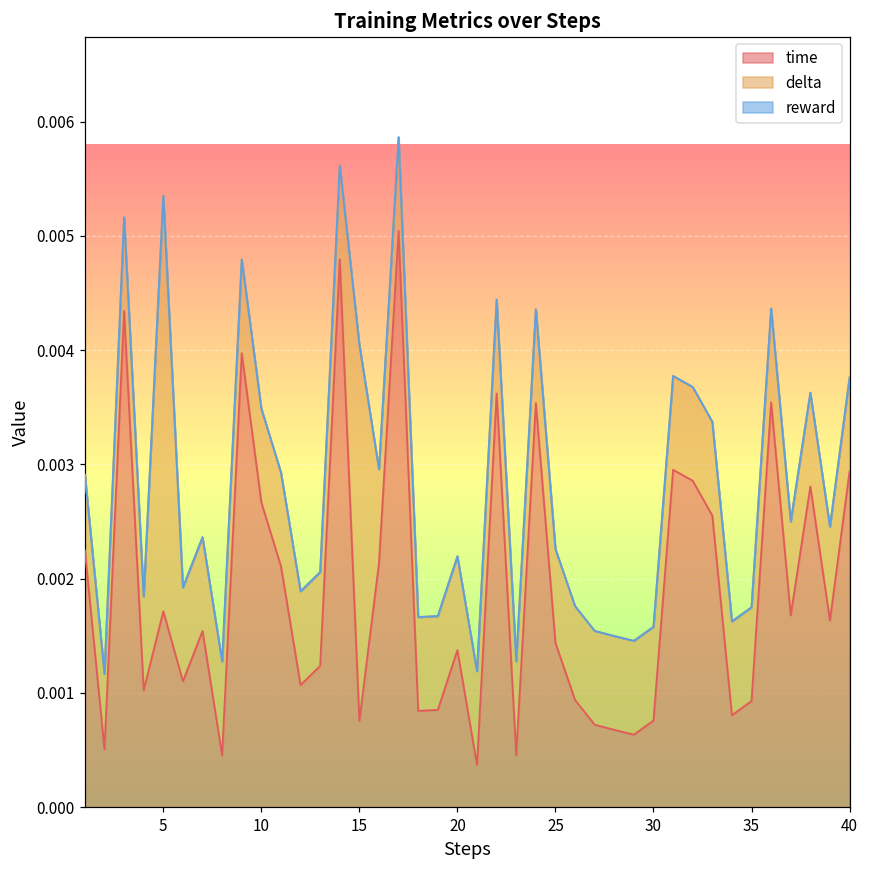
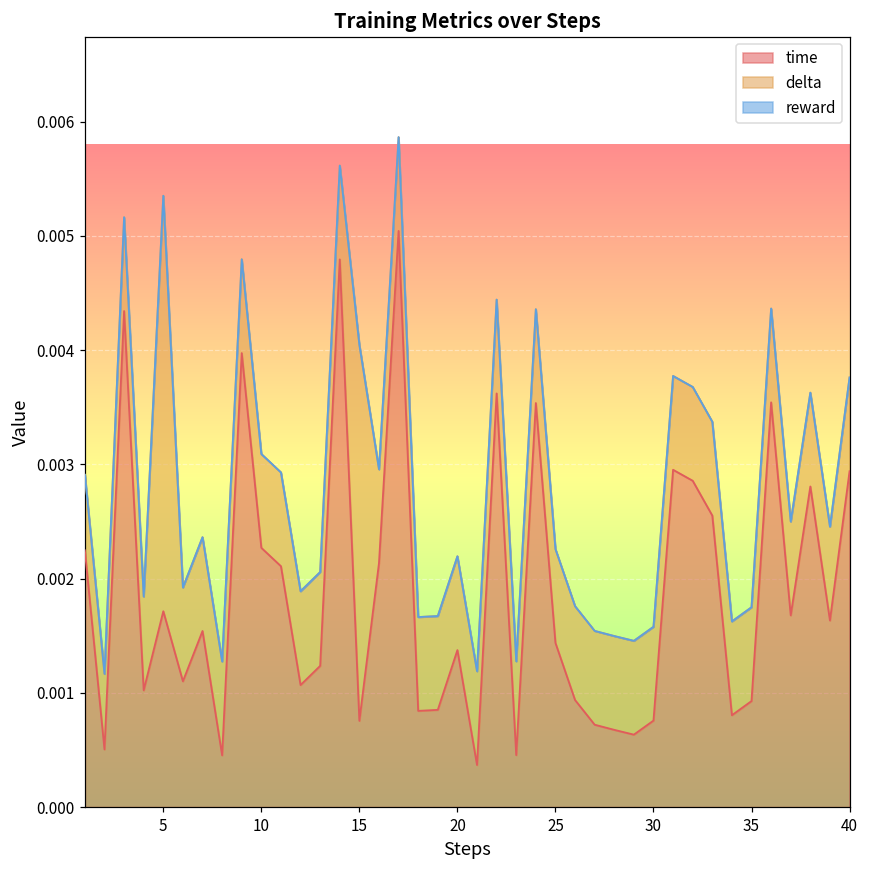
time, 10: 0.00267 -> 0.00227
